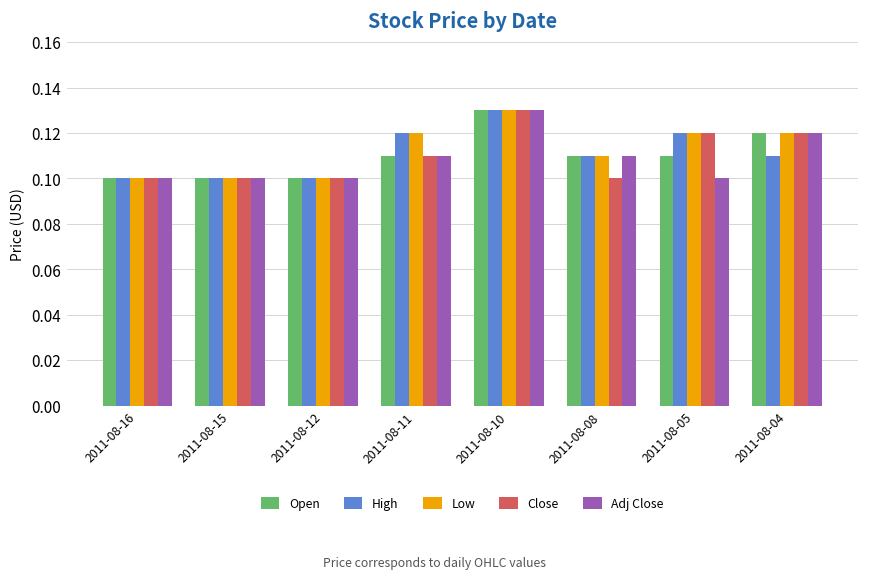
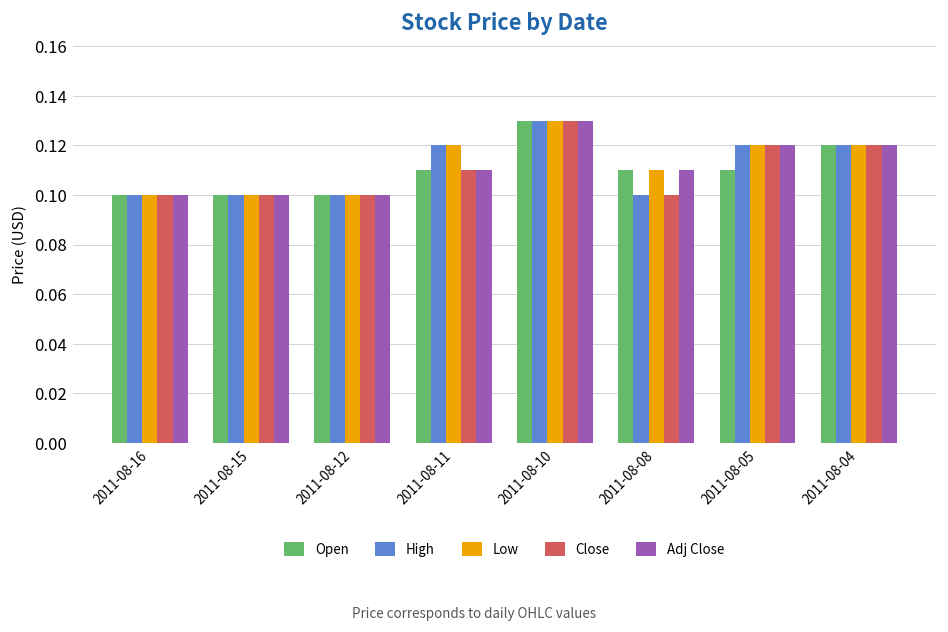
High, 2011-08-08: 0.11 -> 0.10
Adj Close, 2011-08-05: 0.10 -> 0.12
High, 2011-08-04: 0.11 -> 0.12
